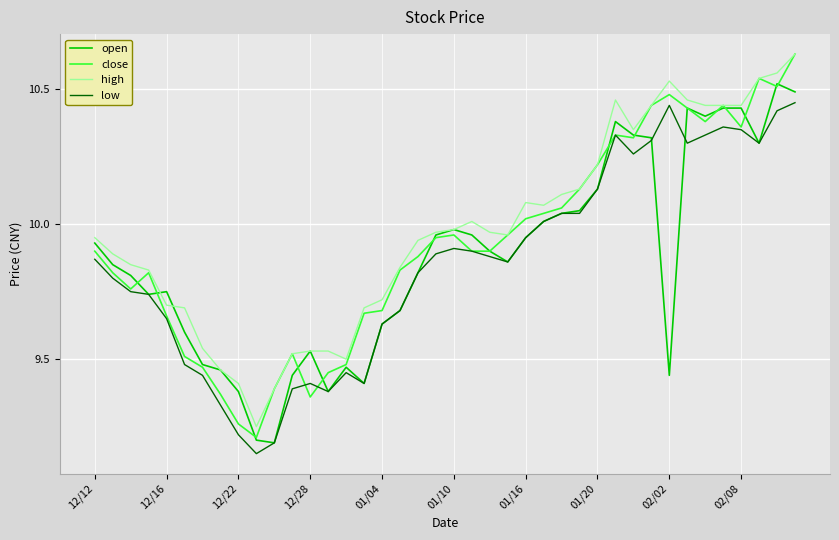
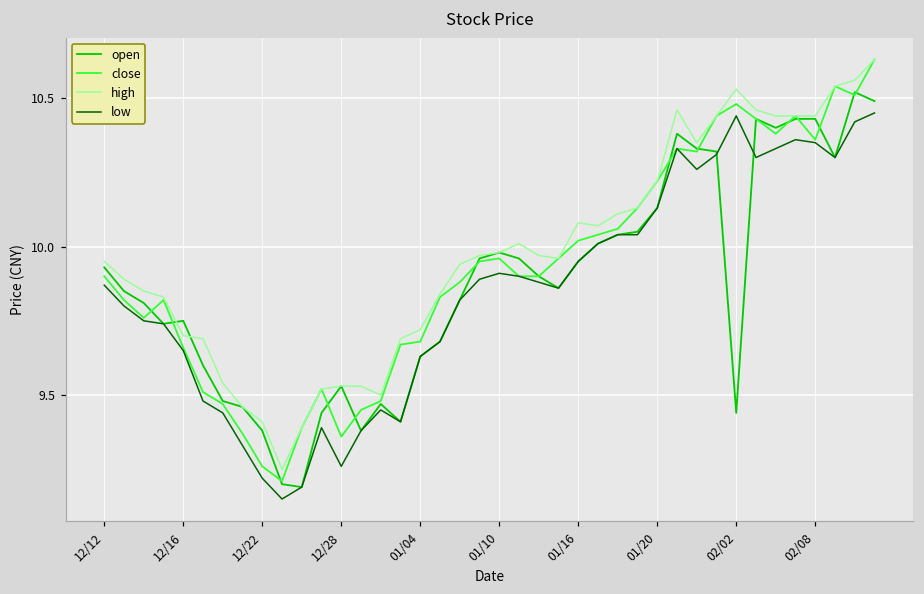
low, 12/28: 9.41 -> 9.26
